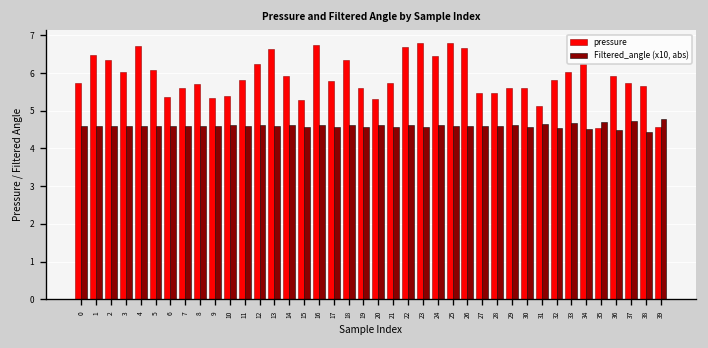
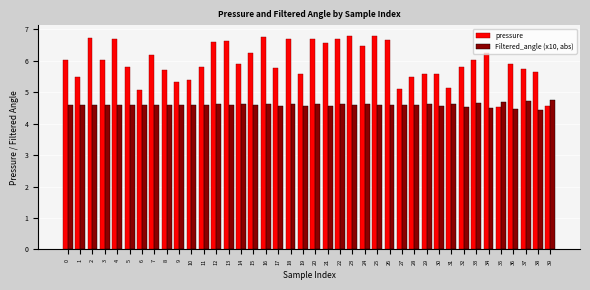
pressure, 0: 5.7 -> 6.0
pressure, 1: 6.5 -> 5.5
pressure, 2: 6.4 -> 6.7
pressure, 5: 6.1 -> 5.8
pressure, 6: 5.4 -> 5.1
pressure, 7: 5.6 -> 6.2
pressure, 12: 6.2 -> 6.6
pressure, 15: 5.3 -> 6.2
pressure, 18: 6.4 -> 6.7
pressure, 20: 5.3 -> 6.7
pressure, 21: 5.7 -> 6.6
pressure, 27: 5.5 -> 5.1
